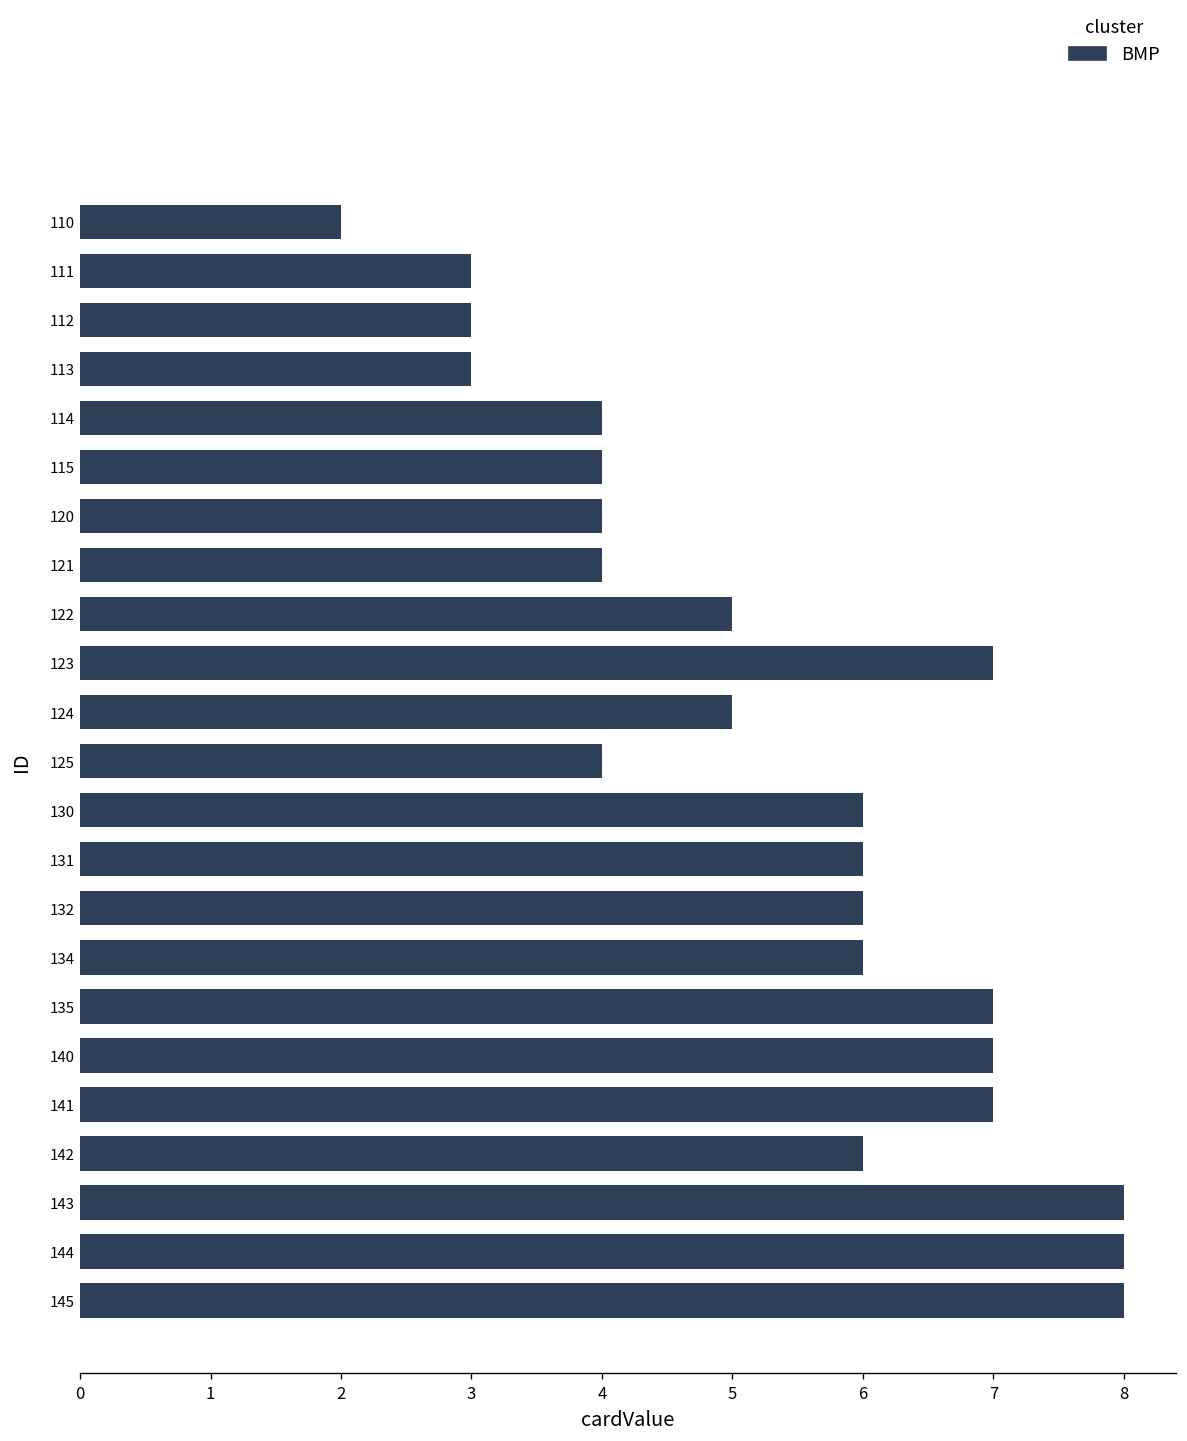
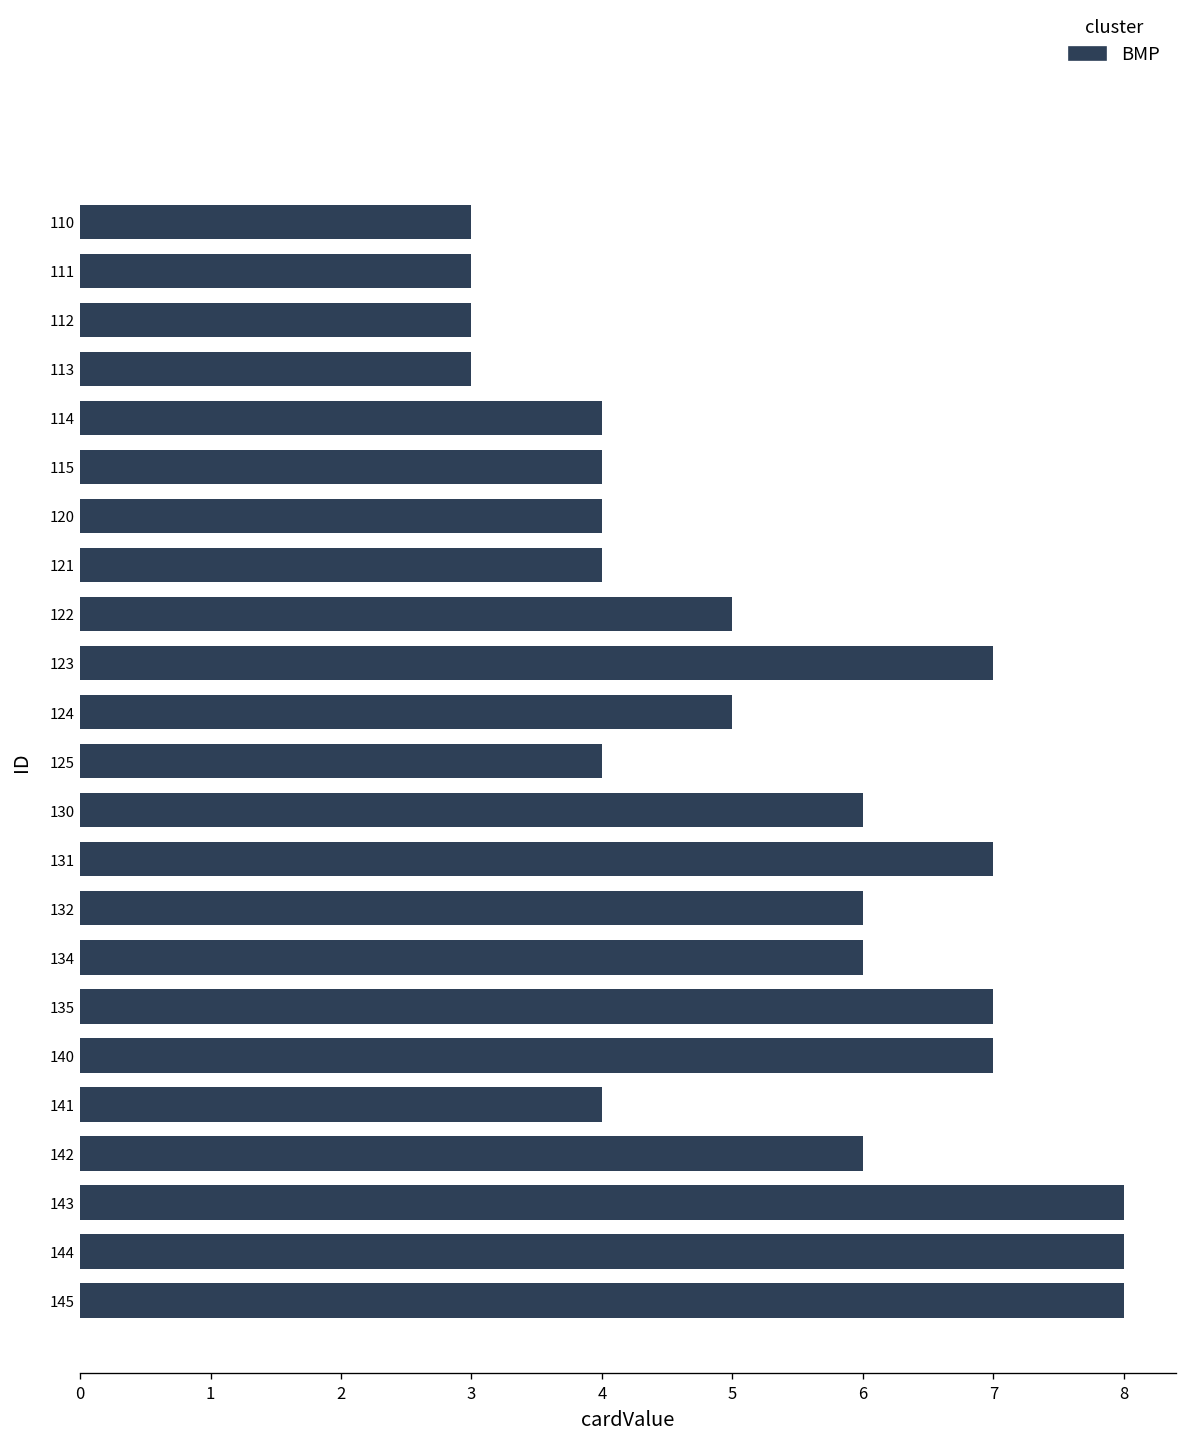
110: 2 -> 3
131: 6 -> 7
141: 7 -> 4
